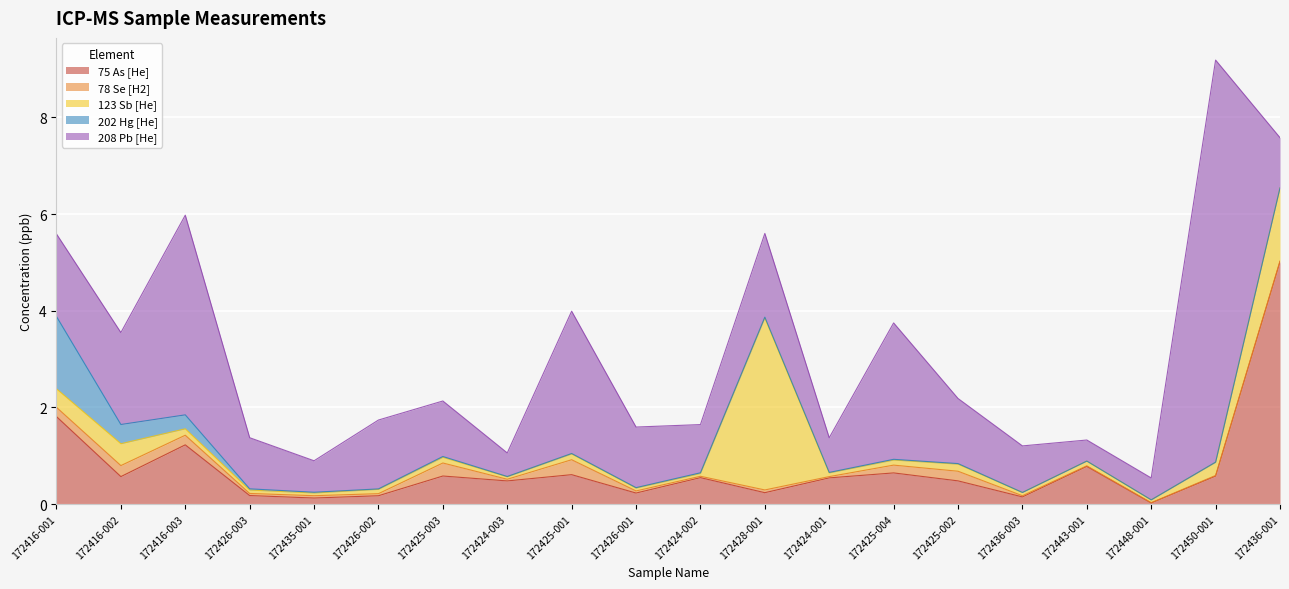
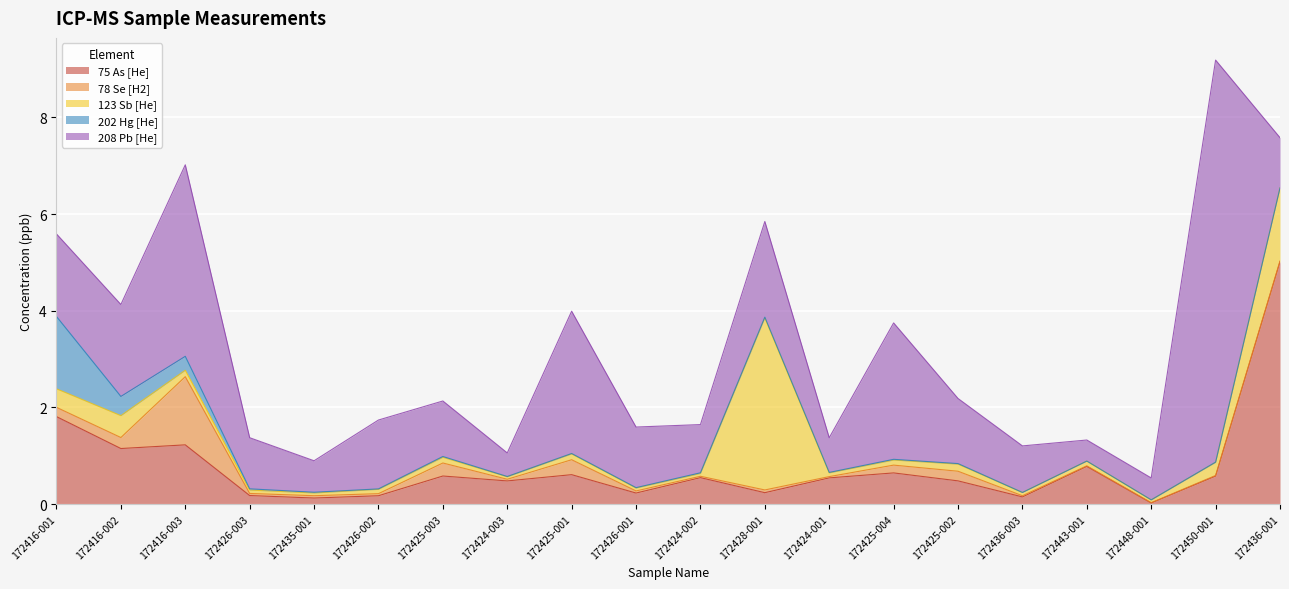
75 As [He], 172416-002: 0.6 -> 1.1
78 Se [H2], 172416-003: 0.2 -> 1.4
208 Pb [He], 172416-003: 4.1 -> 4.0
208 Pb [He], 172428-001: 1.7 -> 2.0
